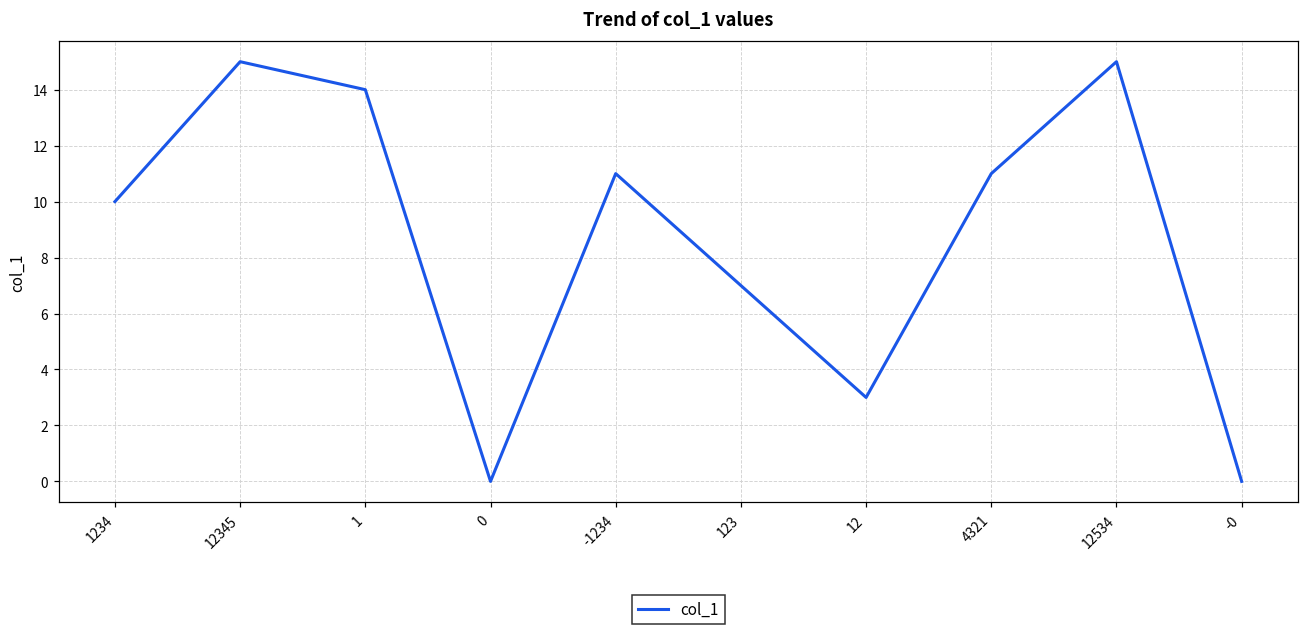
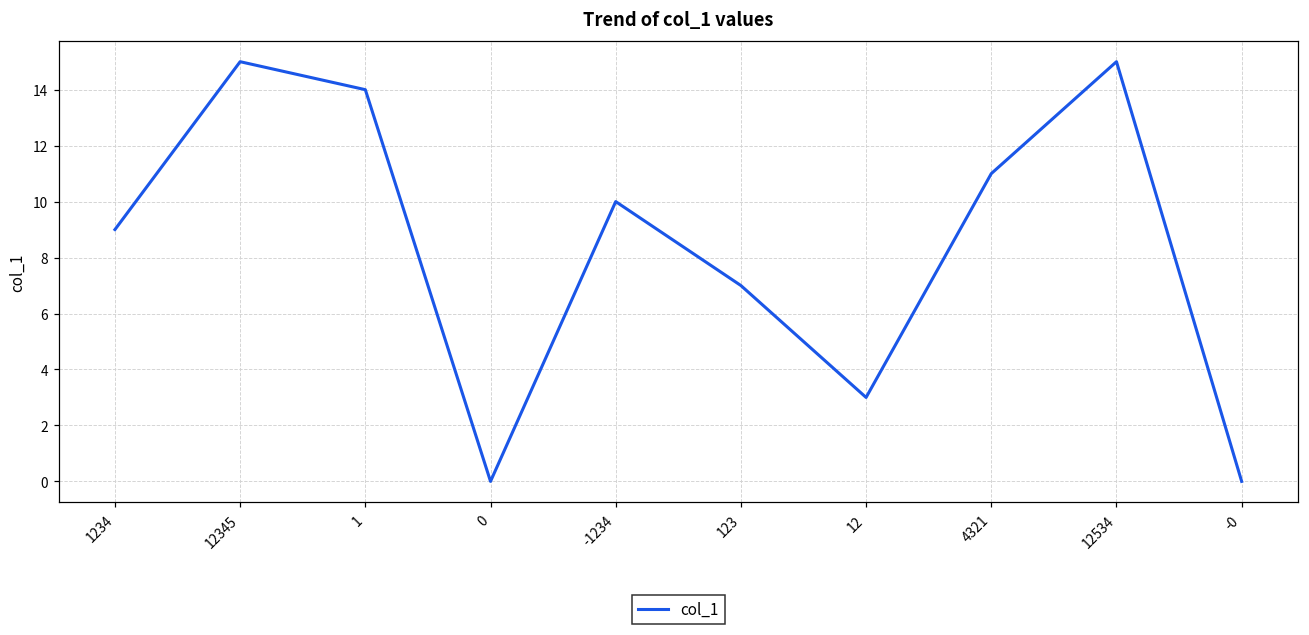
1234: 10 -> 9
-1234: 11 -> 10
